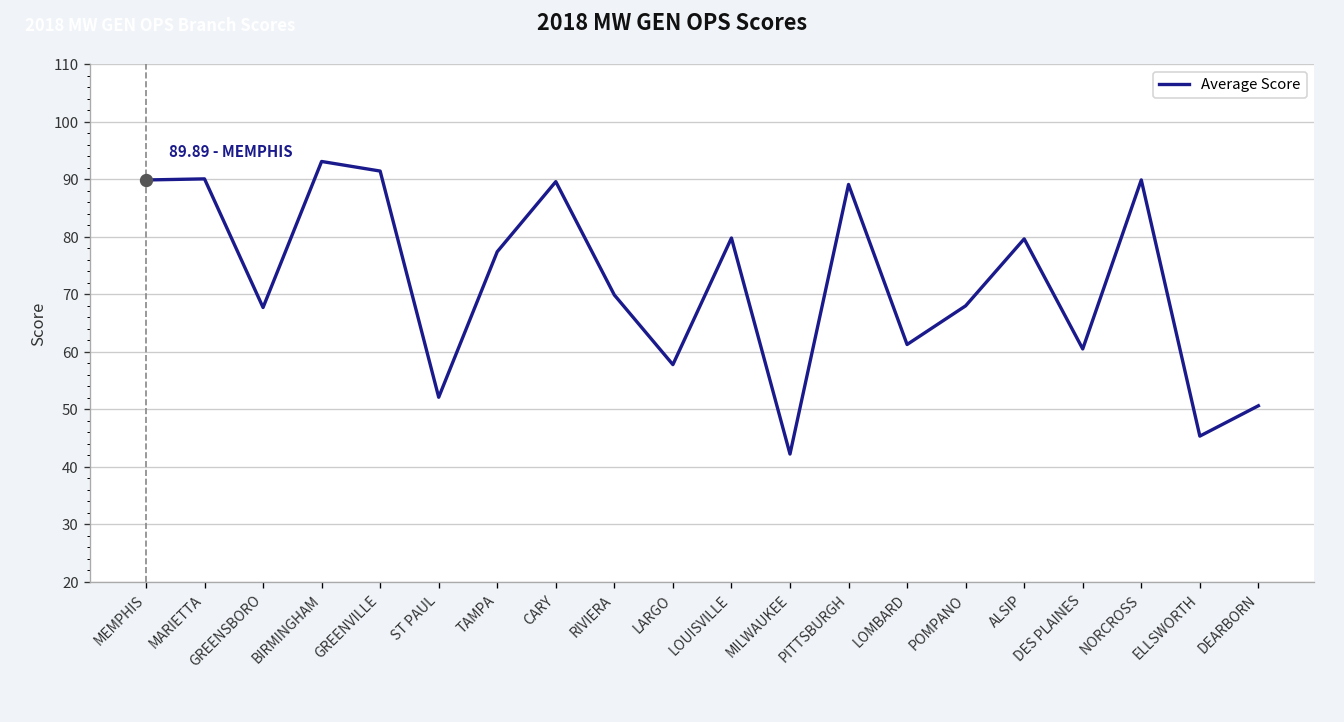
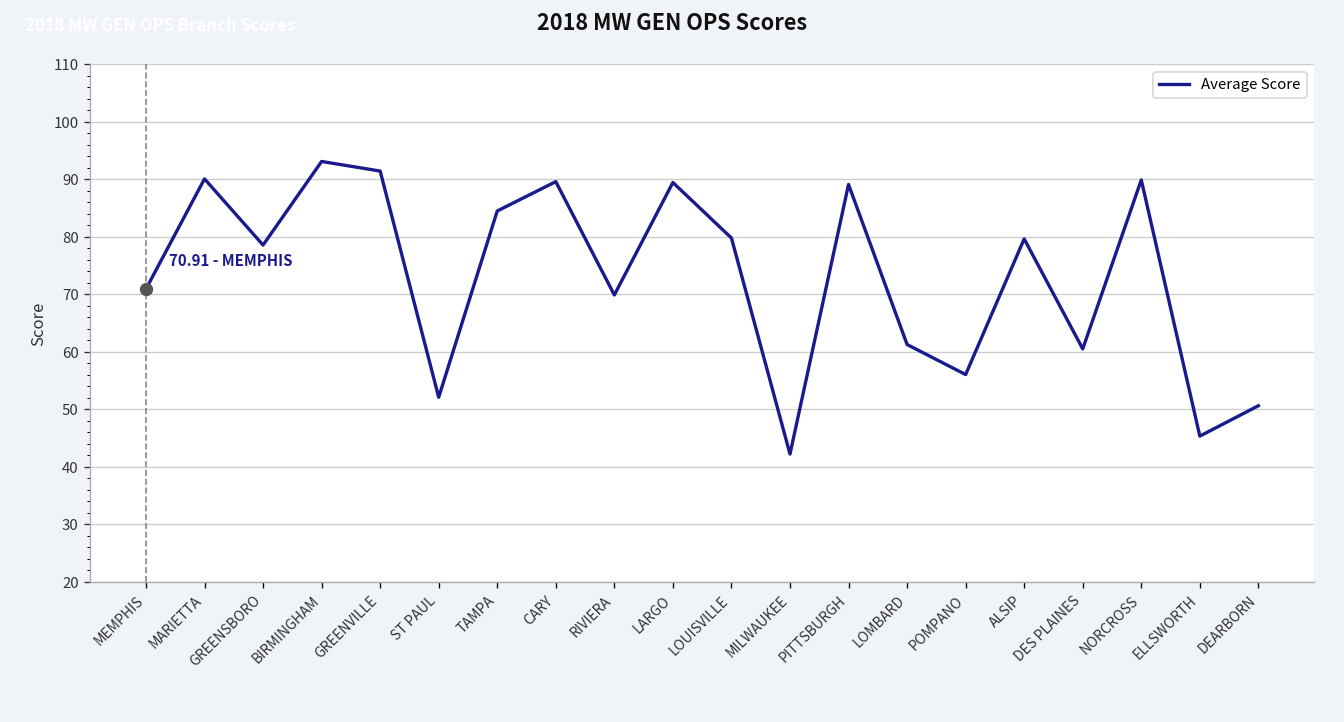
Average Score, MEMPHIS: 89.89 -> 70.91
Average Score, GREENSBORO: 68 -> 79
Average Score, TAMPA: 77 -> 84
Average Score, LARGO: 58 -> 89
Average Score, POMPANO: 68 -> 56
